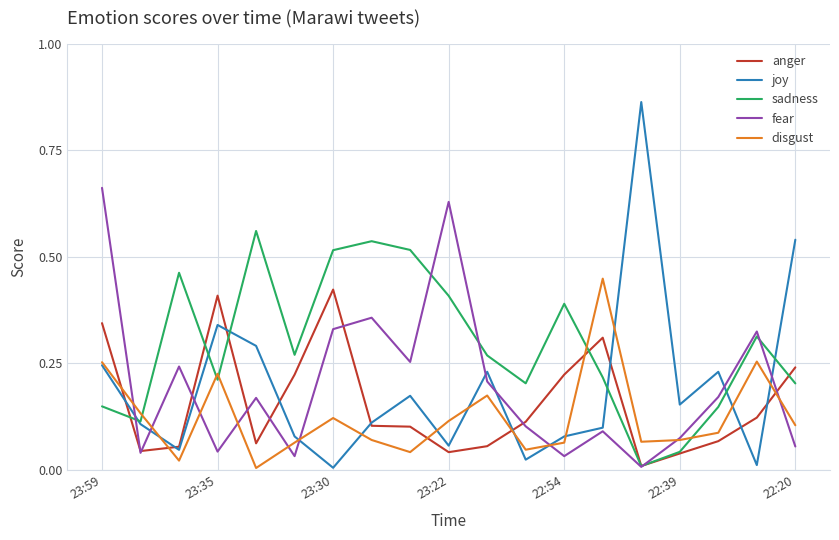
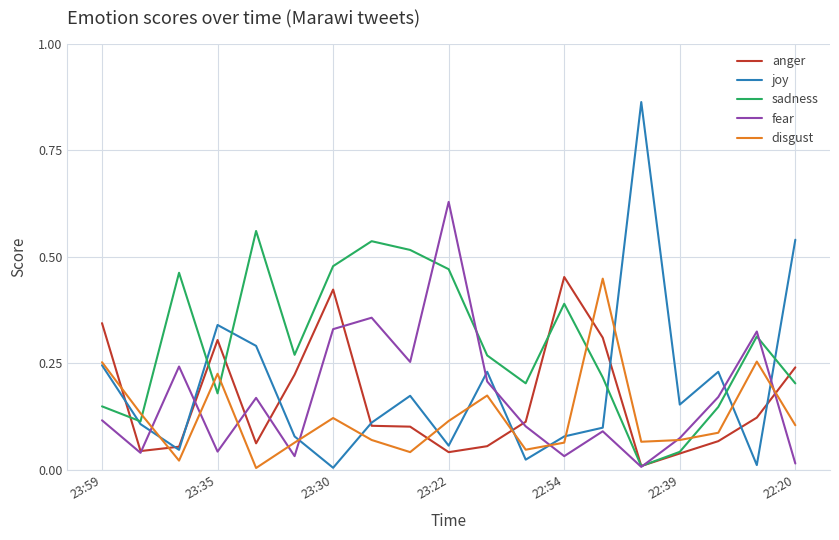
fear, 23:59: 0.66 -> 0.12
anger, 23:35: 0.41 -> 0.31
sadness, 23:35: 0.21 -> 0.18
sadness, 23:30: 0.52 -> 0.48
sadness, 23:22: 0.41 -> 0.47
anger, 22:54: 0.22 -> 0.45
fear, 22:20: 0.06 -> 0.02
